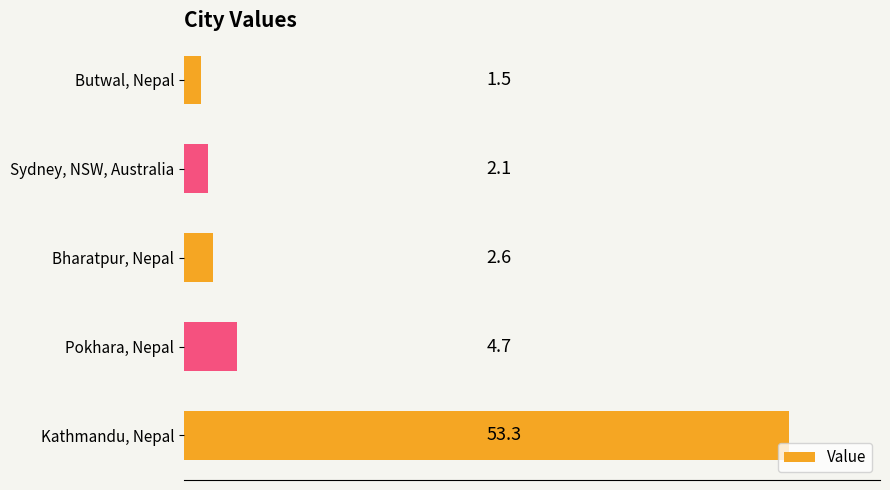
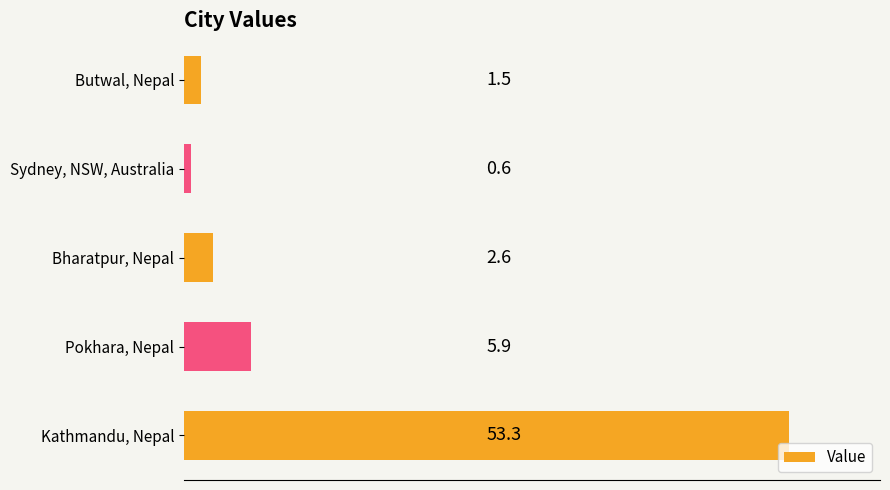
Sydney, NSW, Australia: 2.1 -> 0.6
Pokhara, Nepal: 4.7 -> 5.9
